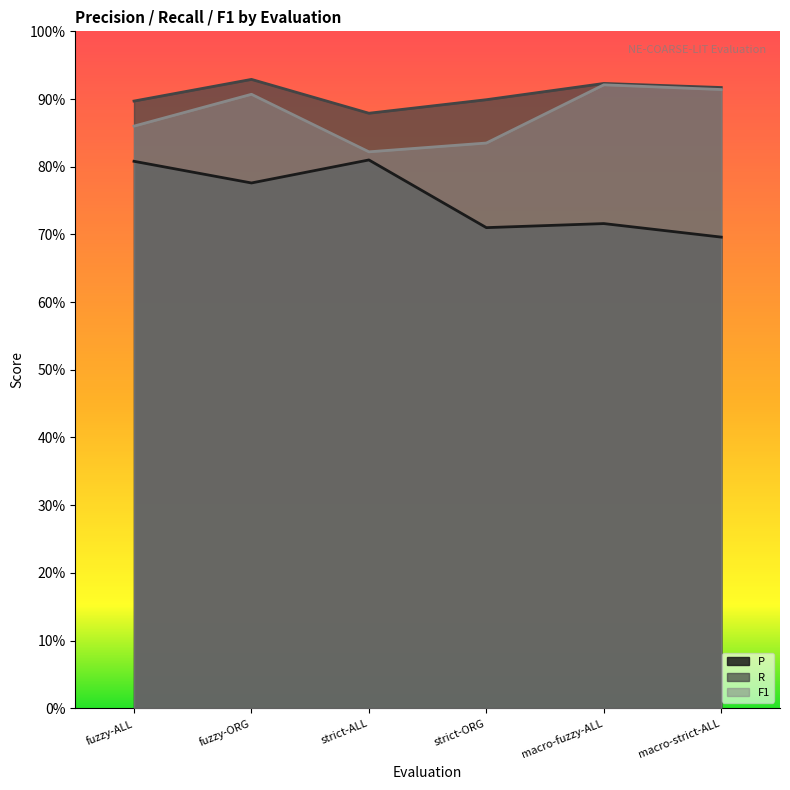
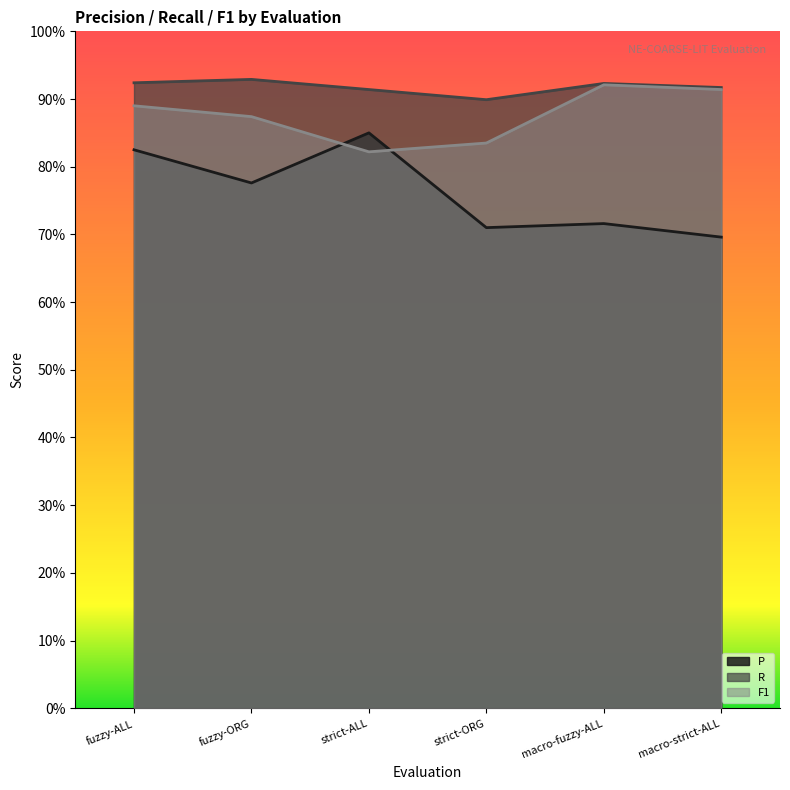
P, fuzzy-ALL: 81% -> 83%
R, fuzzy-ALL: 90% -> 92%
F1, fuzzy-ALL: 86% -> 89%
F1, fuzzy-ORG: 91% -> 87%
P, strict-ALL: 81% -> 85%
R, strict-ALL: 88% -> 91%
